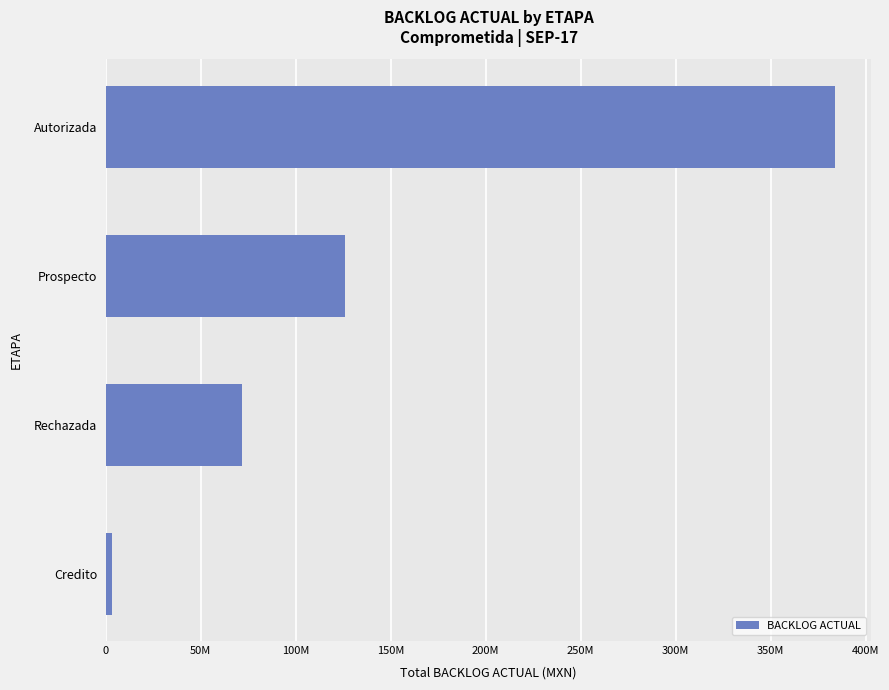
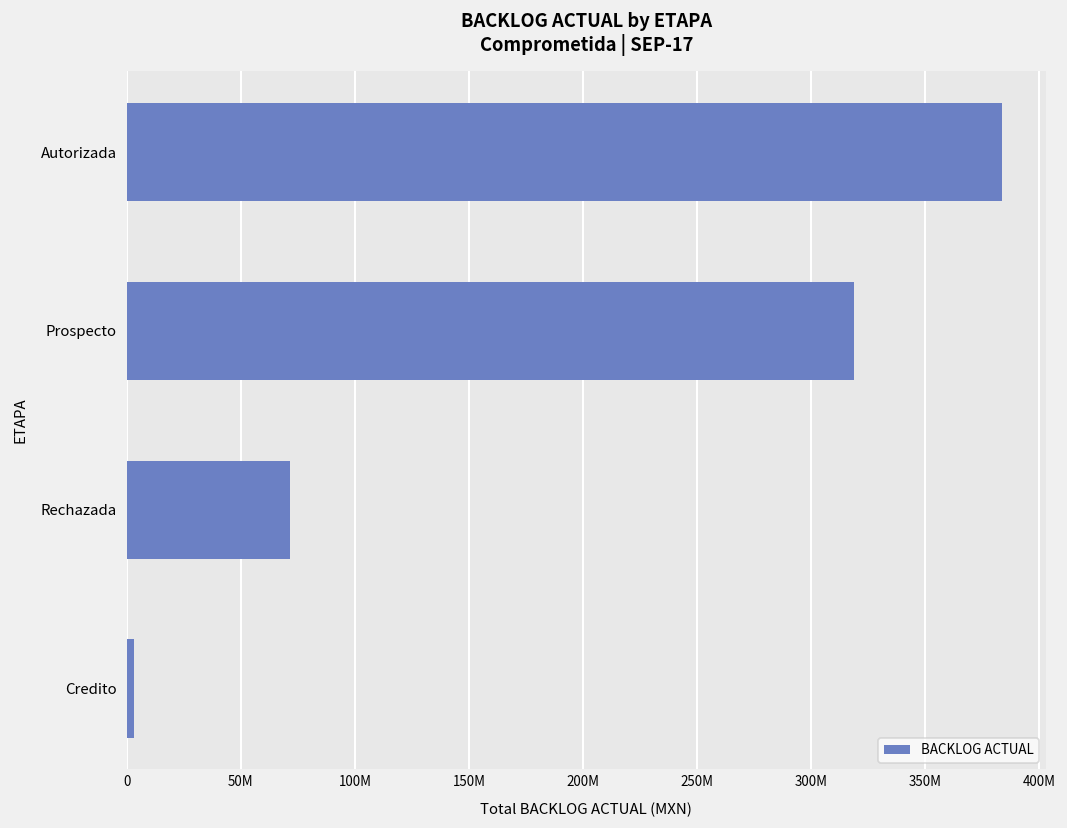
Prospecto: 126000000 -> 319000000
